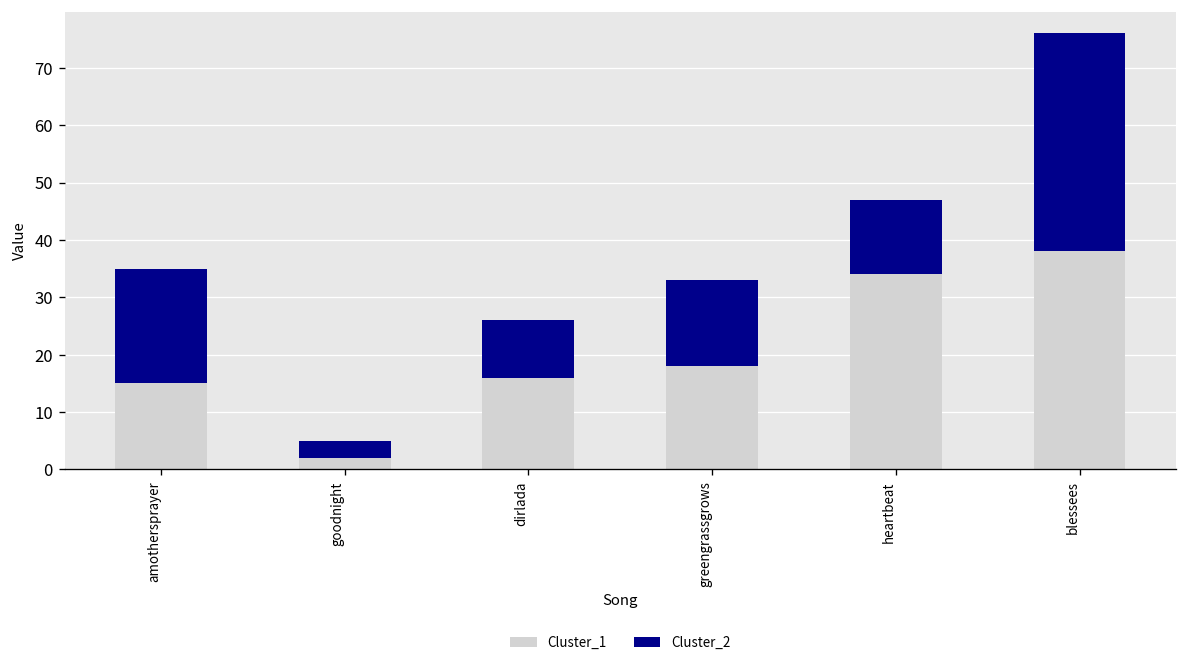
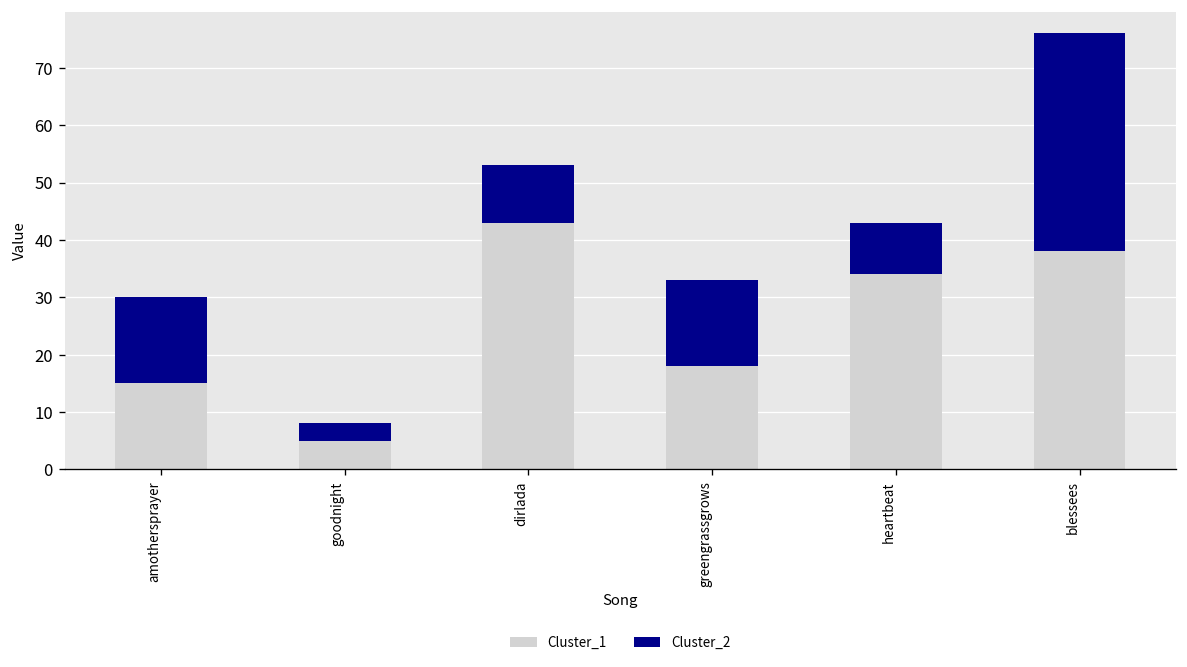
Cluster_2, amothersprayer: 20 -> 15
Cluster_1, goodnight: 2 -> 5
Cluster_1, dirlada: 16 -> 43
Cluster_2, heartbeat: 13 -> 9
